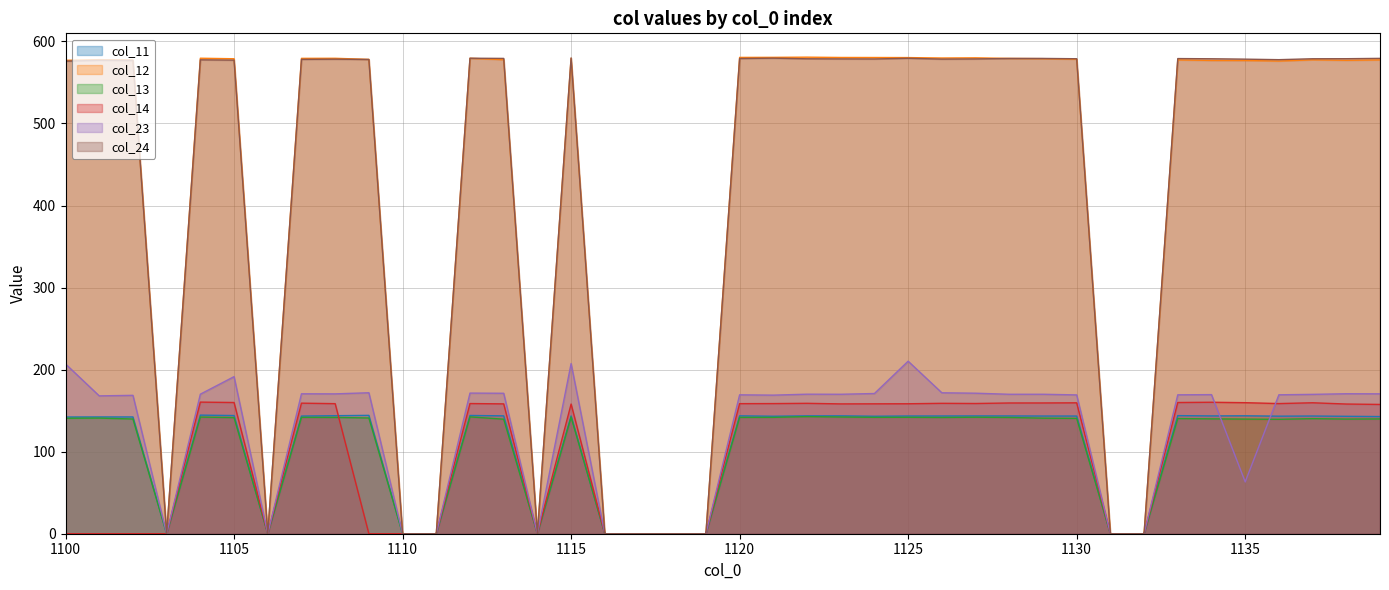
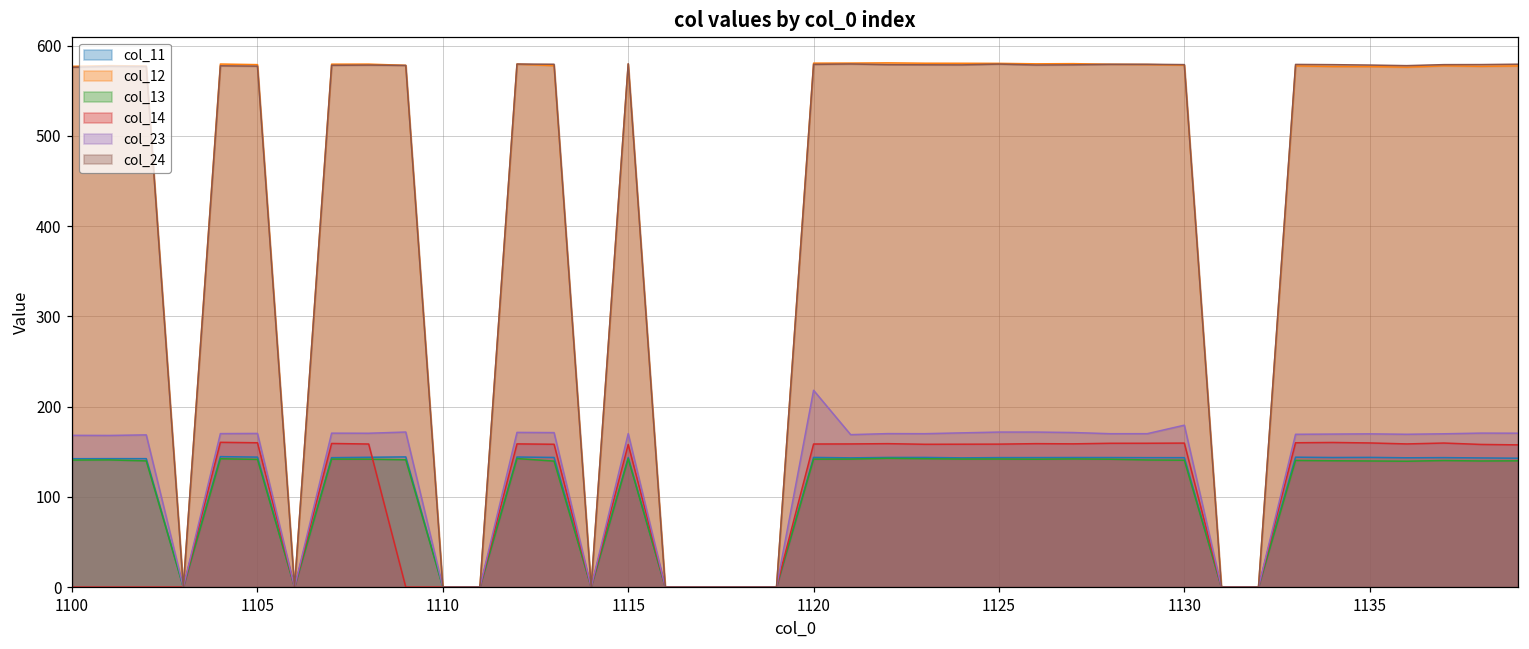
col_23, 1100: 210 -> 170
col_23, 1105: 190 -> 170
col_23, 1115: 210 -> 170
col_23, 1120: 170 -> 220
col_23, 1125: 210 -> 170
col_23, 1130: 170 -> 180
col_23, 1135: 60 -> 170
